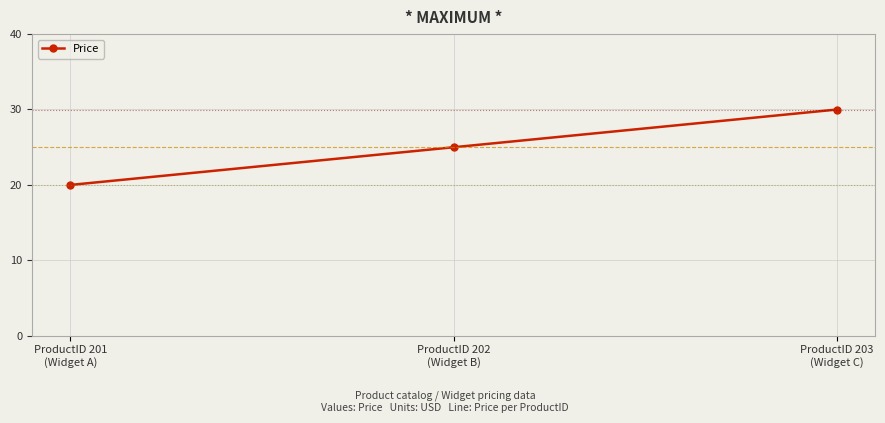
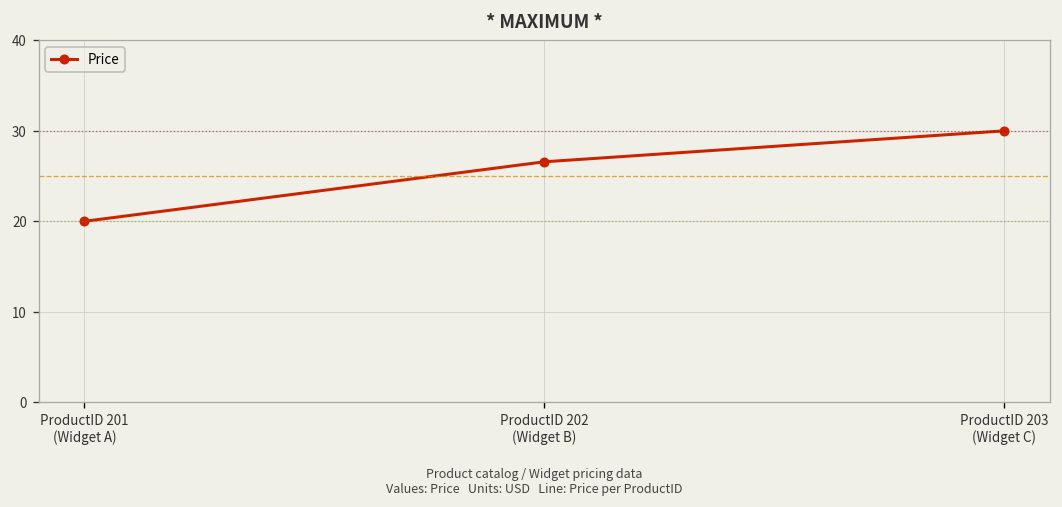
ProductID 202 (Widget B): 25 -> 27
